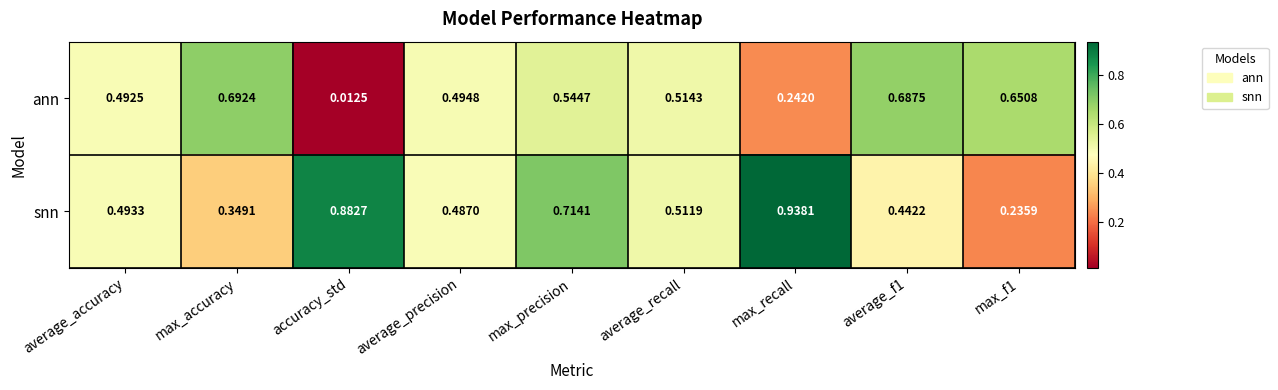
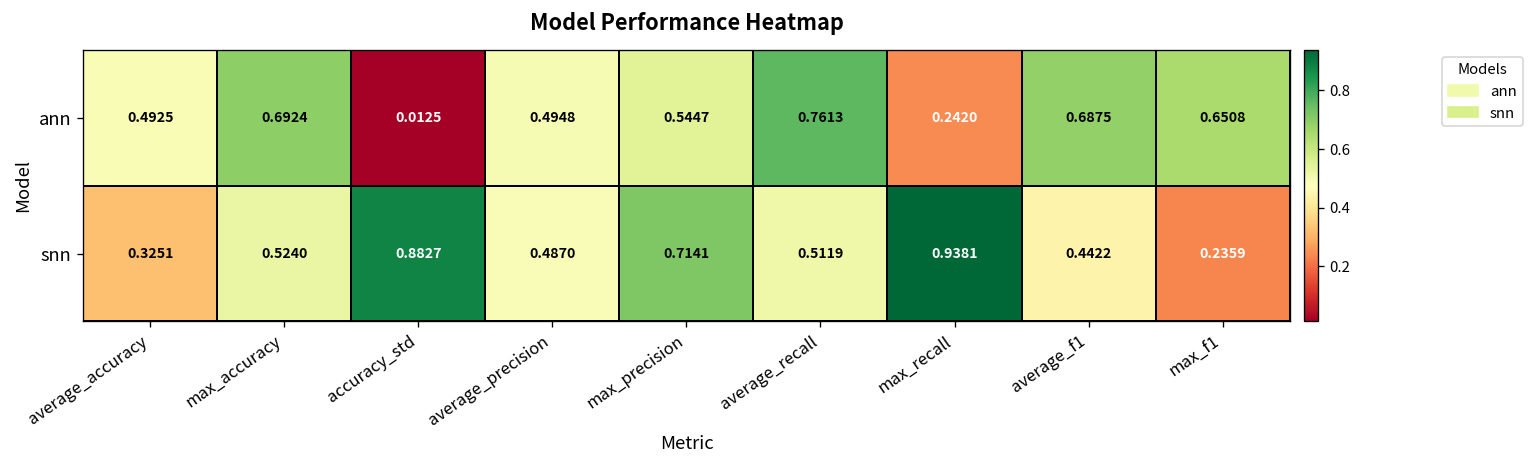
ann, average_recall: 0.5143 -> 0.7613
snn, average_accuracy: 0.4933 -> 0.3251
snn, max_accuracy: 0.3491 -> 0.5240
